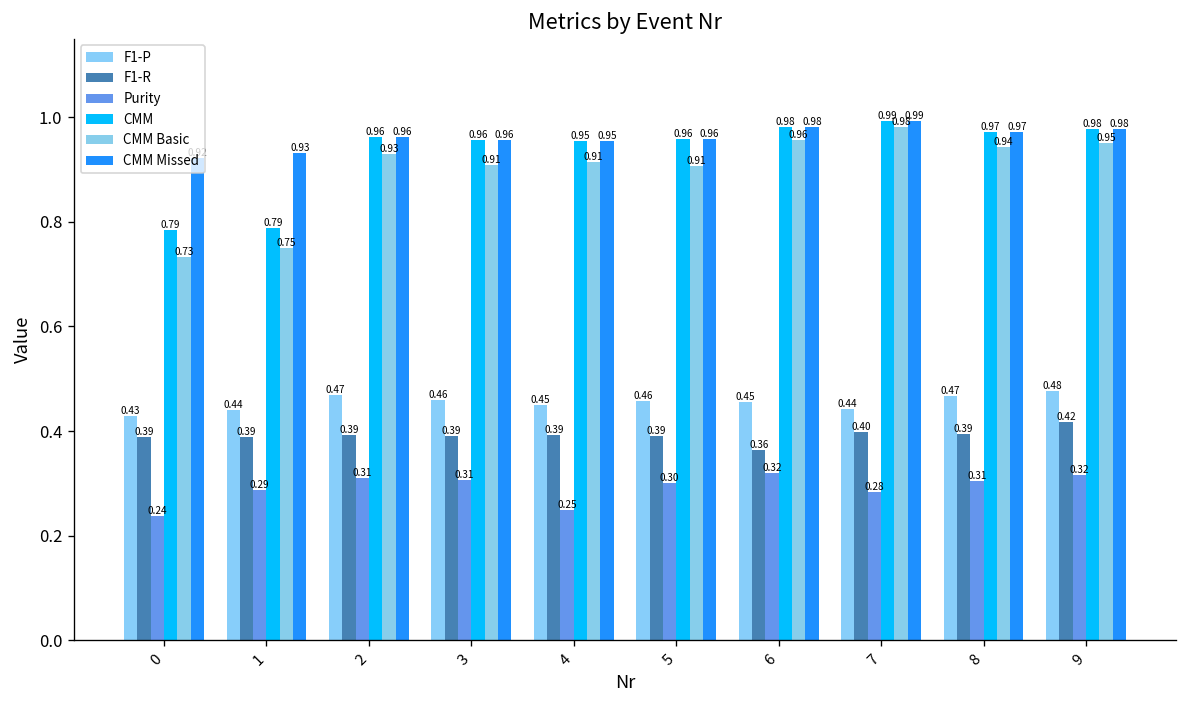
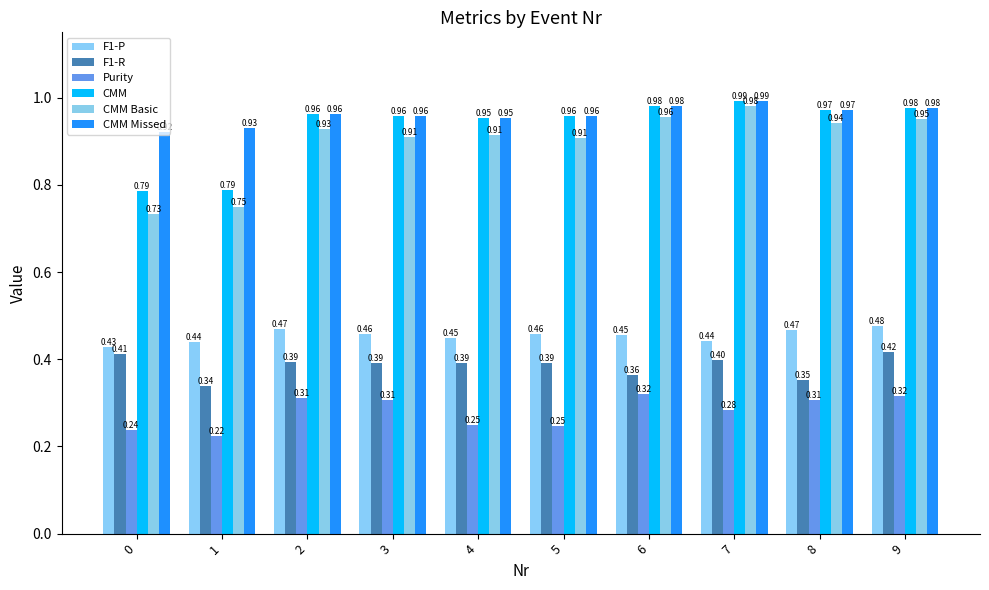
F1-R, 0: 0.39 -> 0.41
F1-R, 1: 0.39 -> 0.34
Purity, 1: 0.29 -> 0.22
Purity, 5: 0.30 -> 0.25
F1-R, 8: 0.39 -> 0.35
